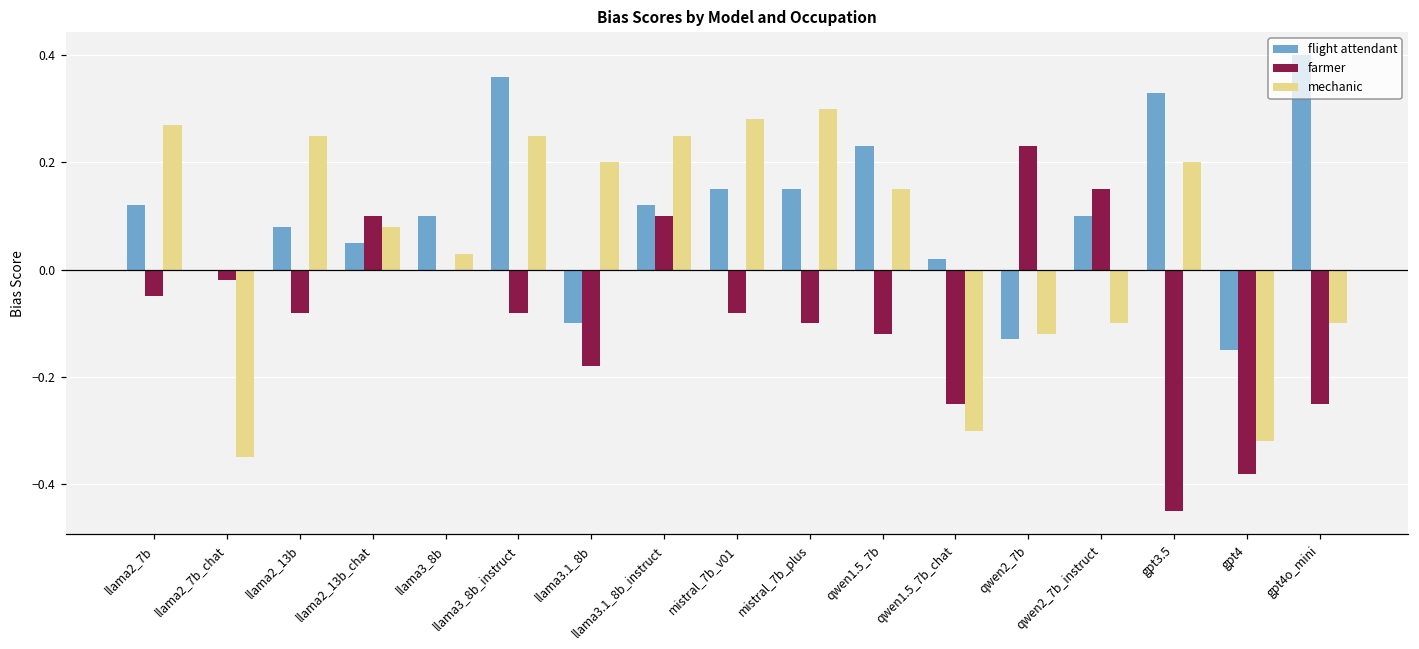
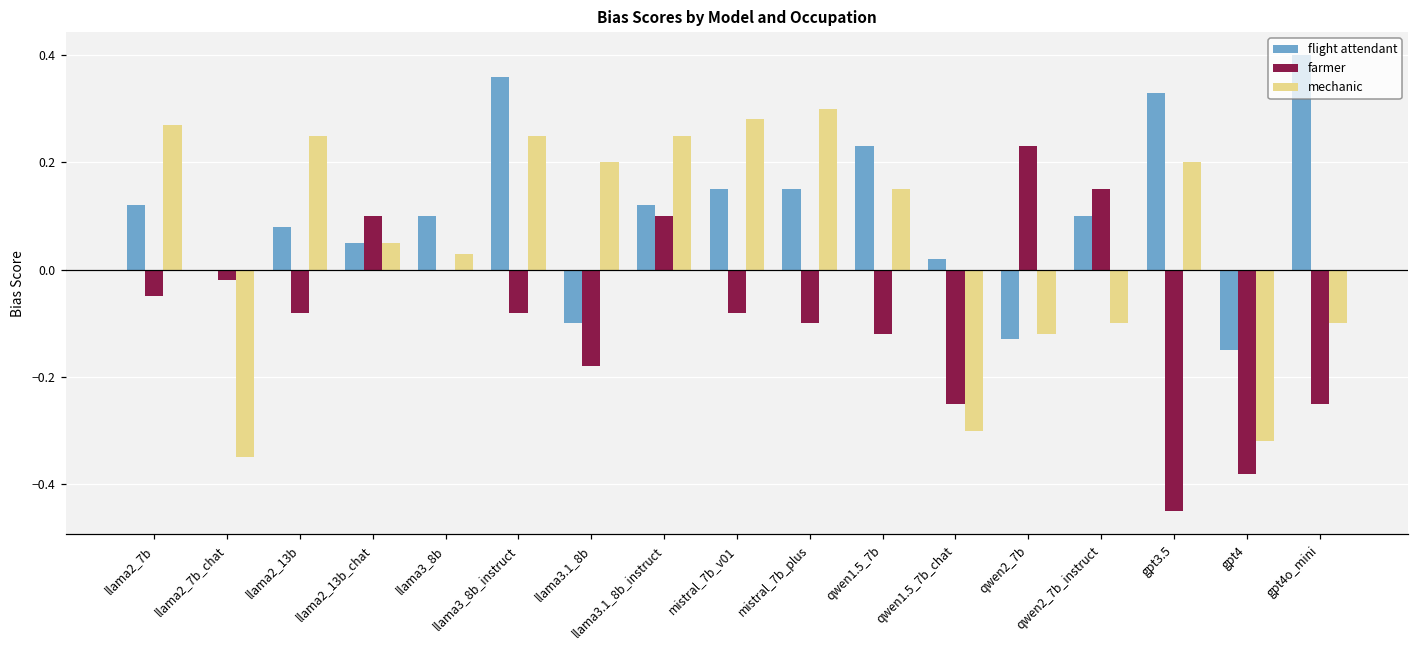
mechanic, llama2_13b_chat: 0.08 -> 0.05
